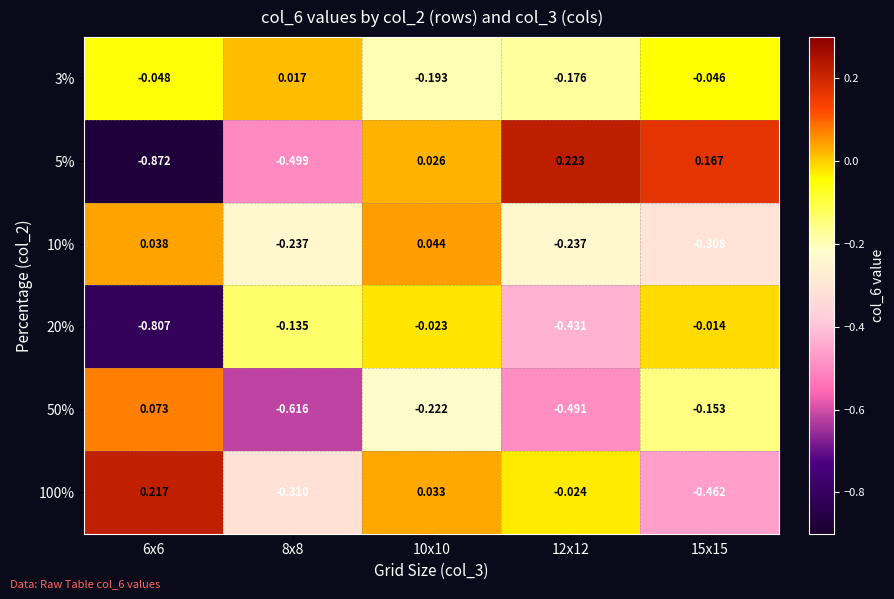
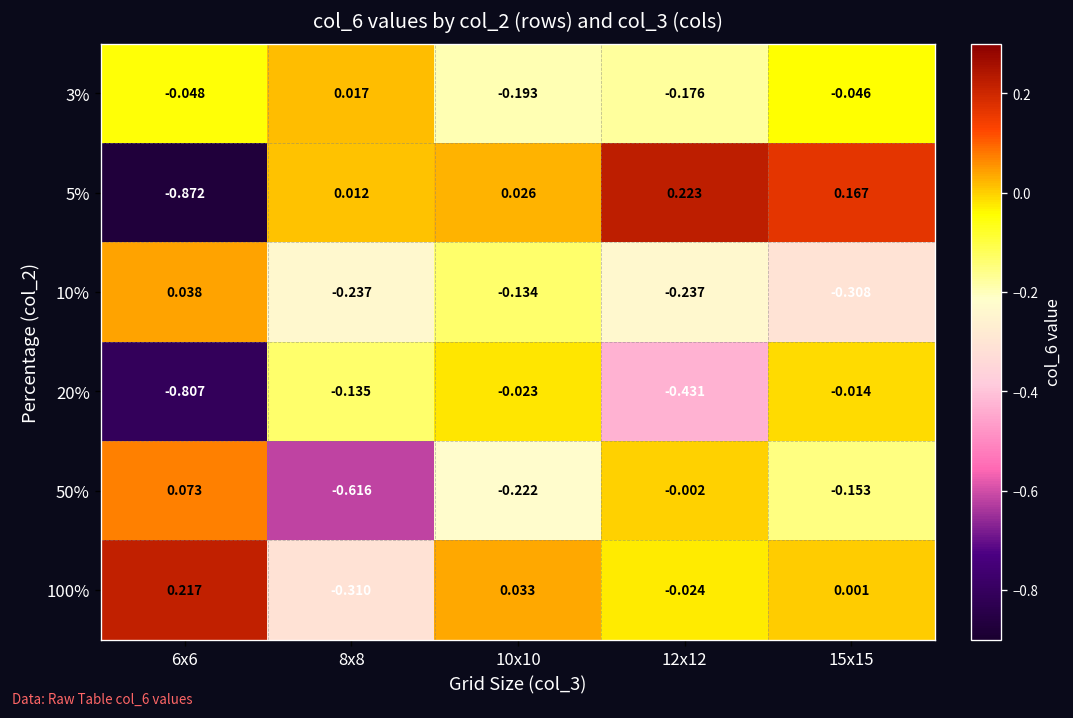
5%, 8x8: -0.499 -> 0.012
10%, 10x10: 0.044 -> -0.134
50%, 12x12: -0.491 -> -0.002
100%, 15x15: -0.462 -> 0.001
